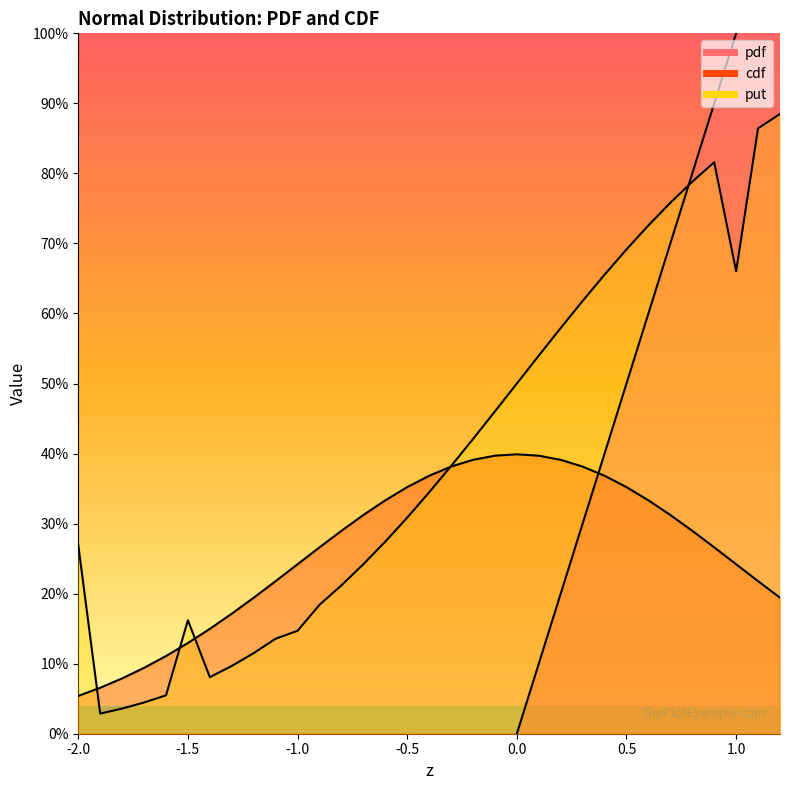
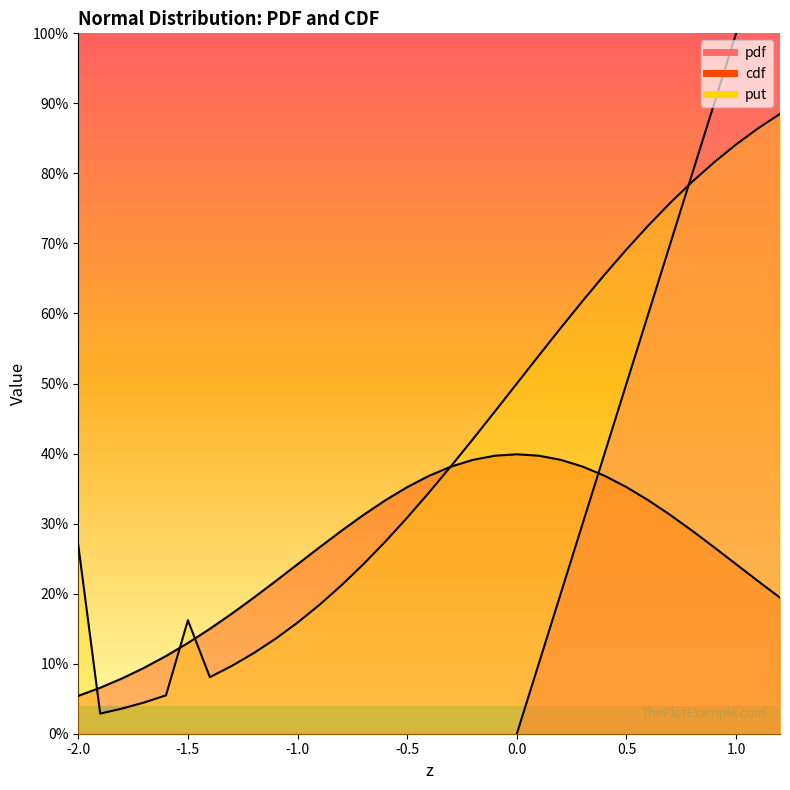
put, -1.0: 15% -> 16%
put, 1.0: 66% -> 84%
